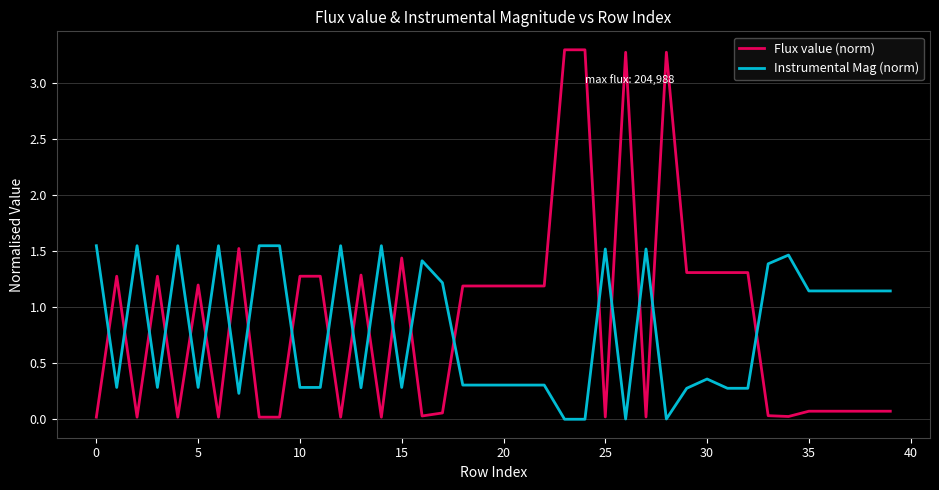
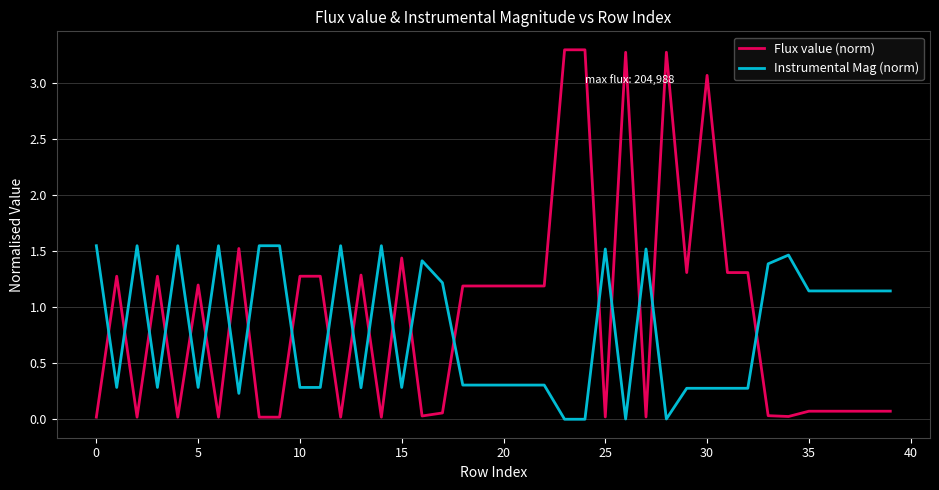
Flux value (norm), 30: 1.31 -> 3.07
Instrumental Mag (norm), 30: 0.36 -> 0.28
